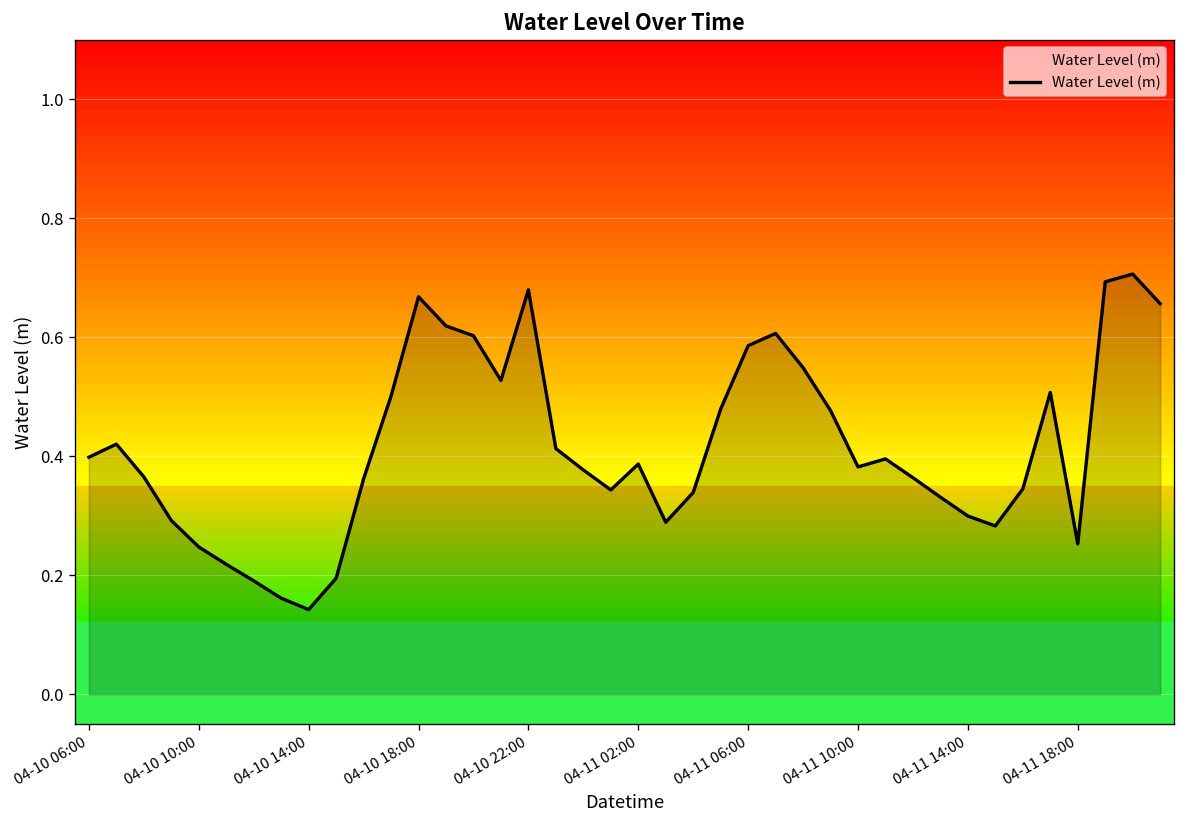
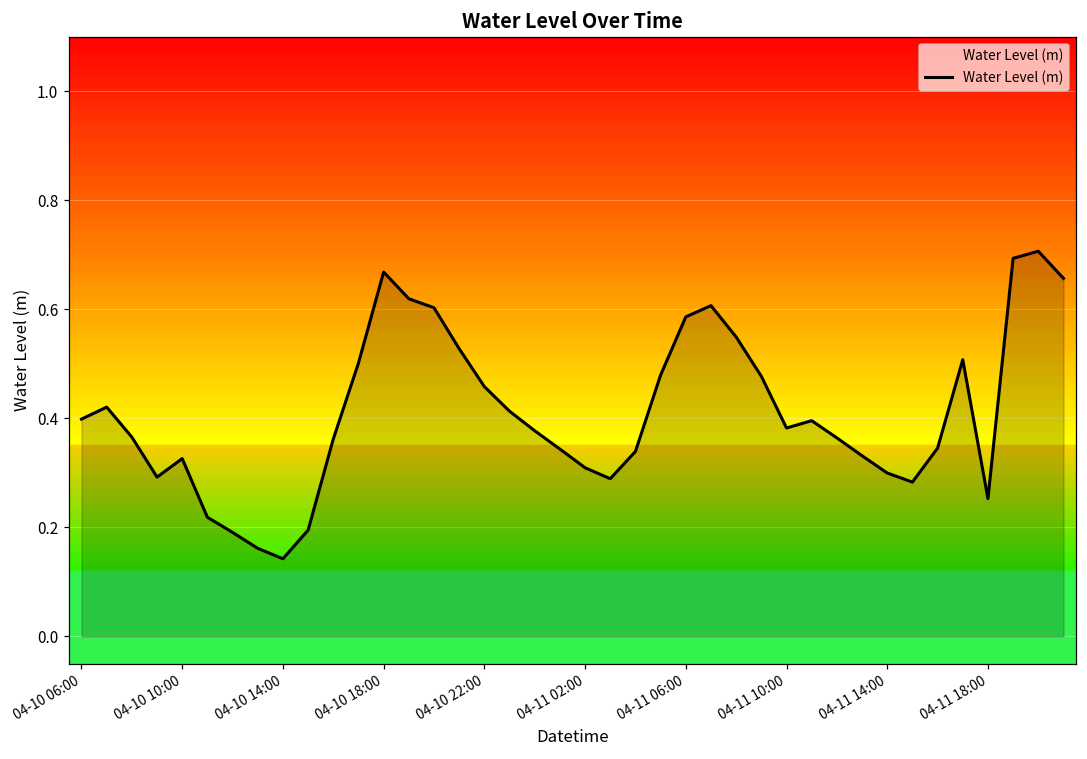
04-10 10:00: 0.25 -> 0.33
04-10 22:00: 0.68 -> 0.46
04-11 02:00: 0.39 -> 0.31
